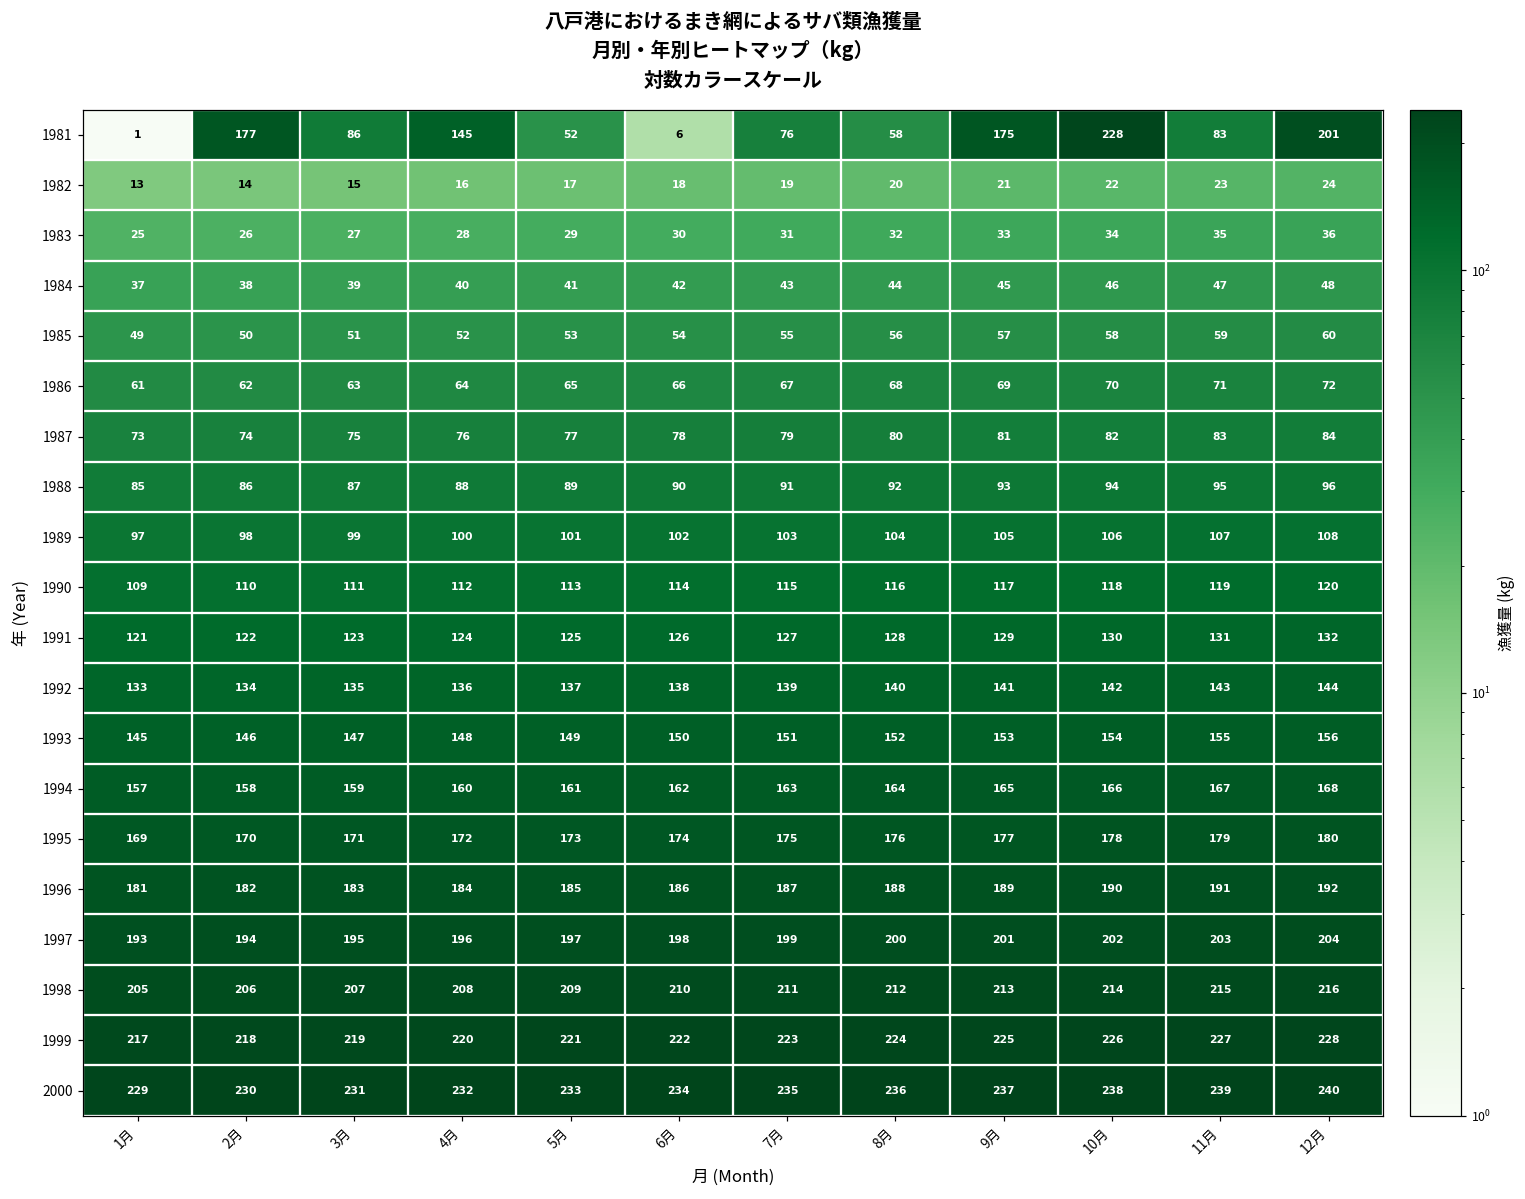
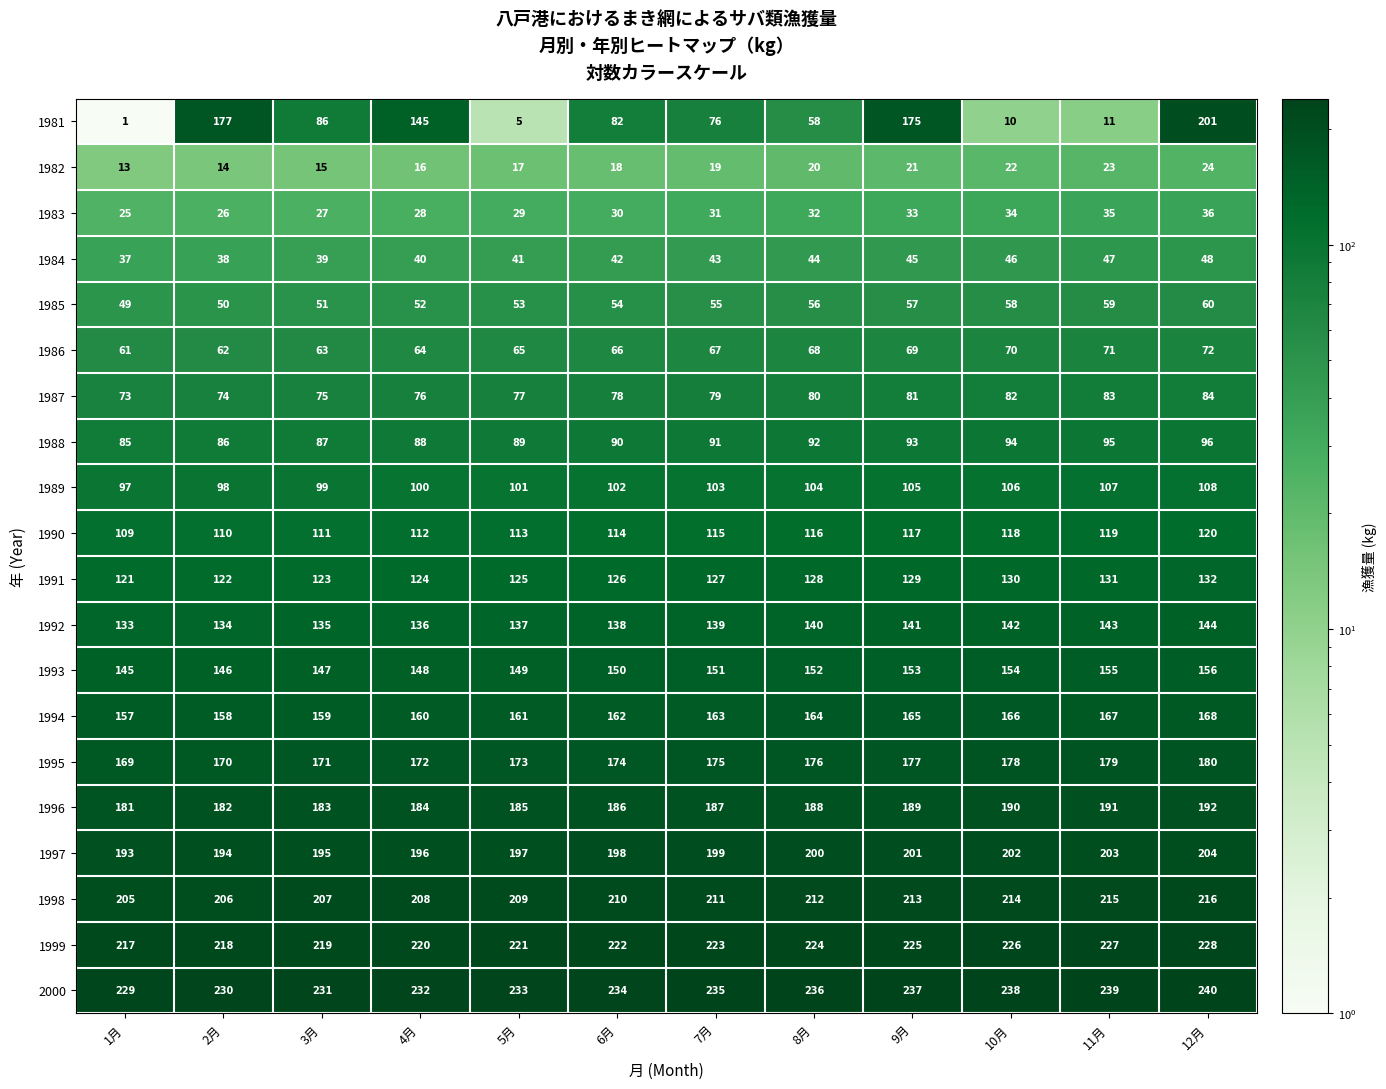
1981, 5月: 52 -> 5
1981, 6月: 6 -> 82
1981, 10月: 228 -> 10
1981, 11月: 83 -> 11
